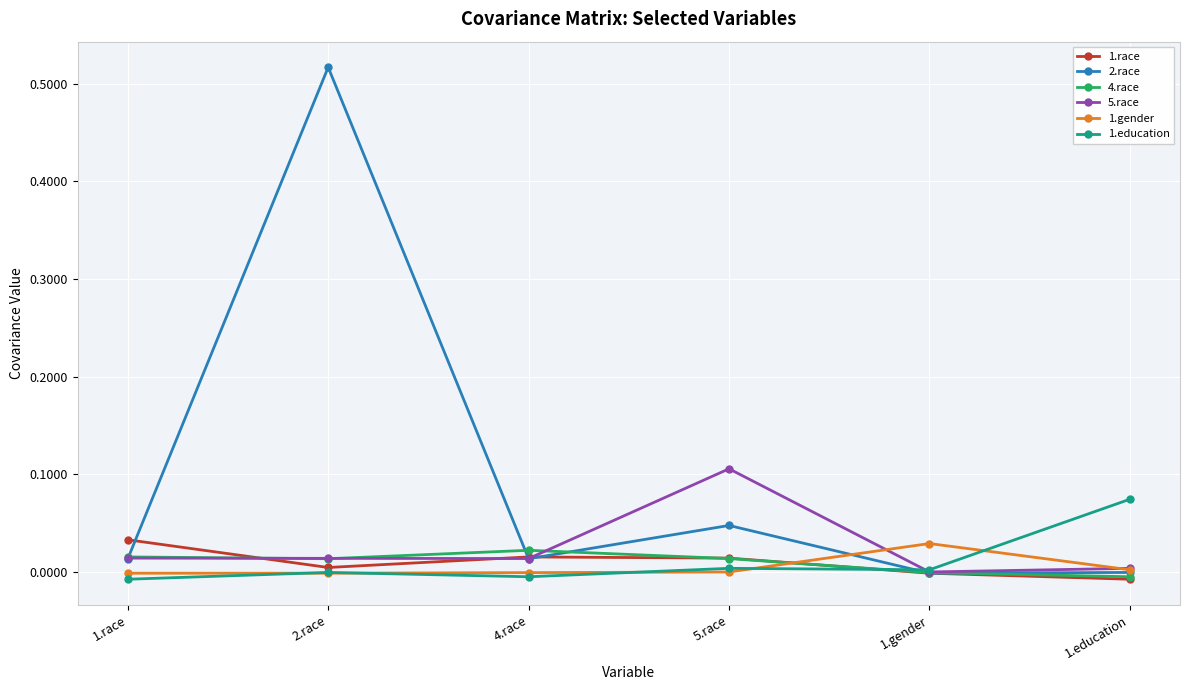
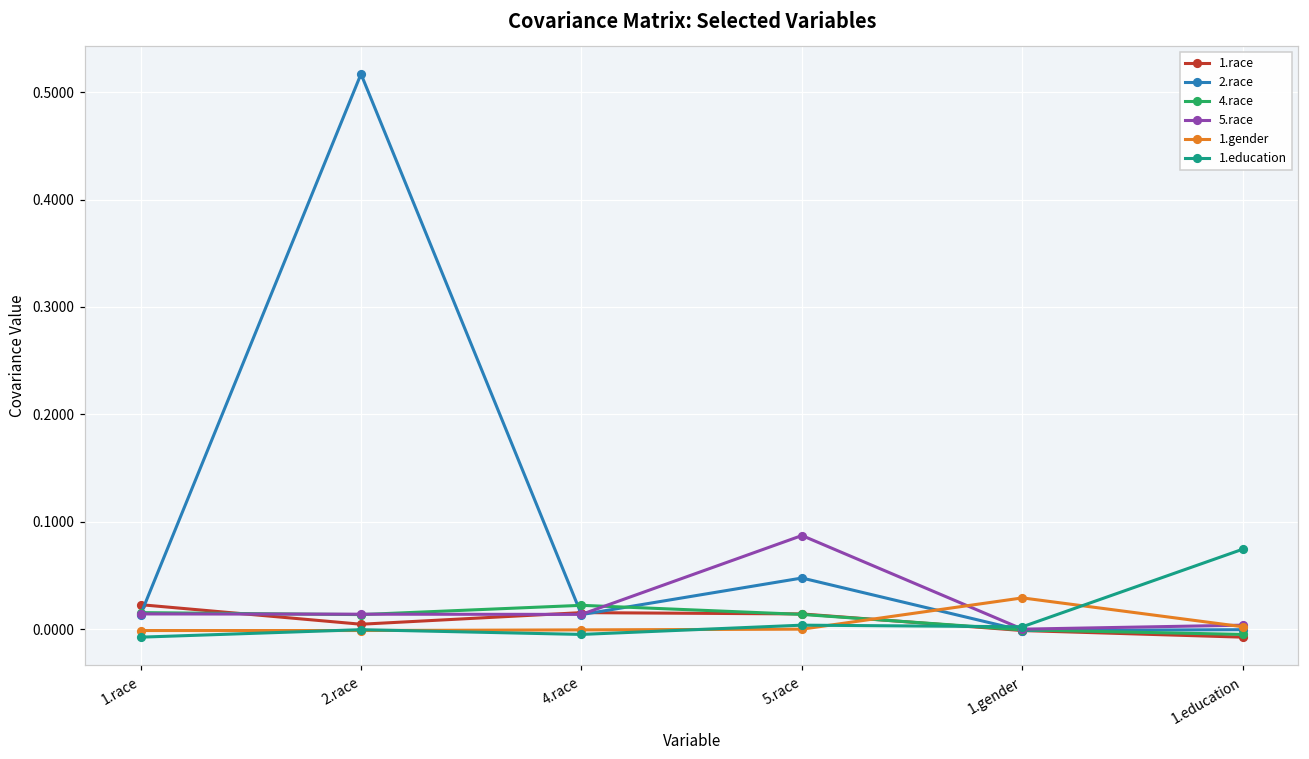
1.race, 1.race: 0.03 -> 0.02
5.race, 5.race: 0.11 -> 0.09
